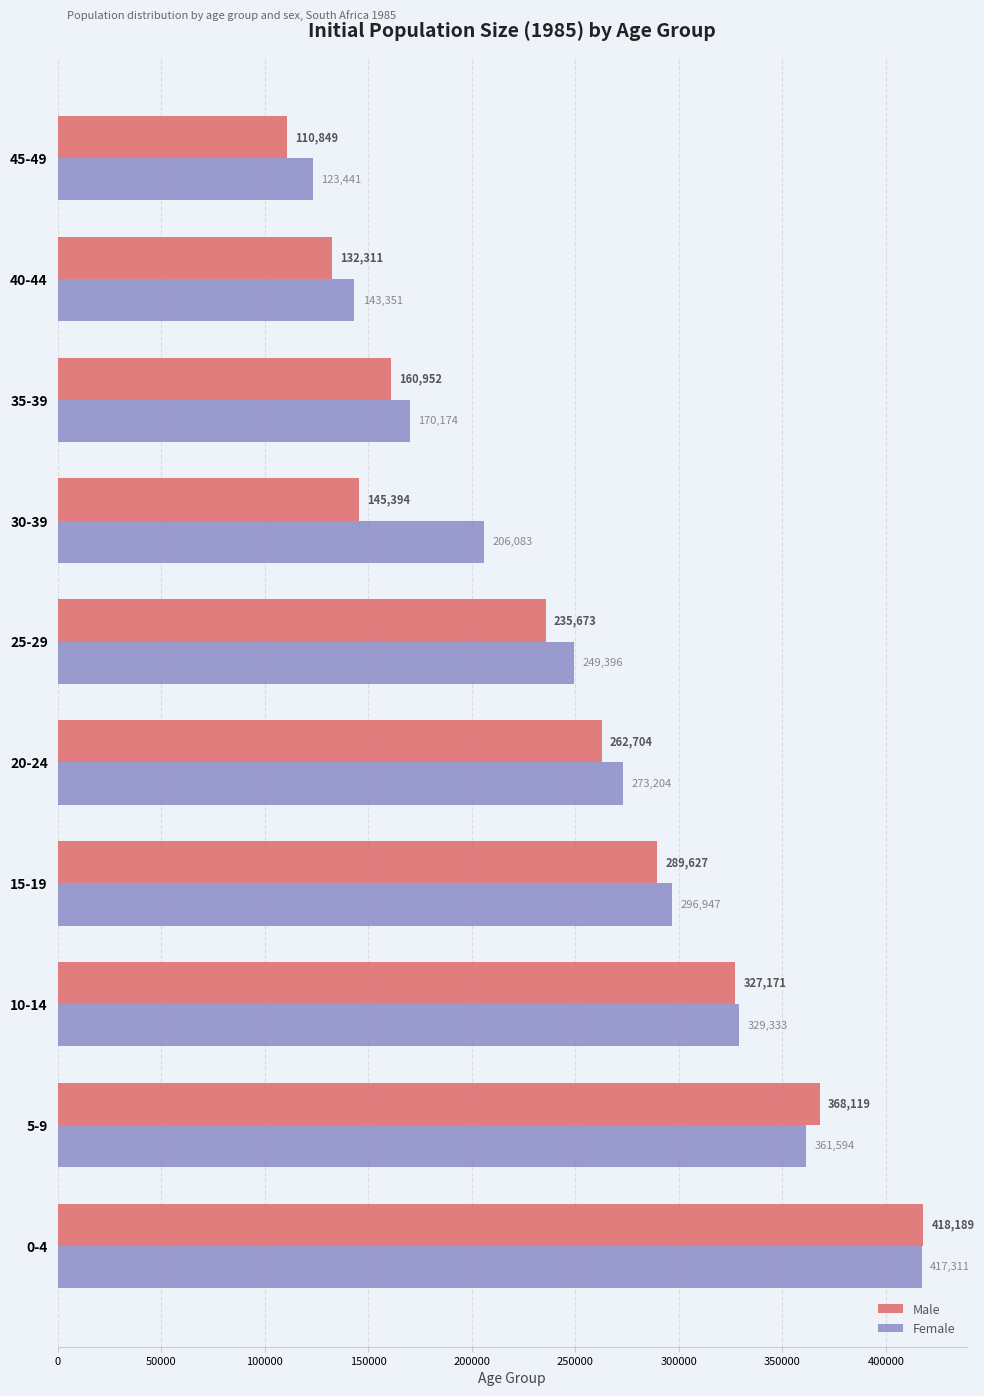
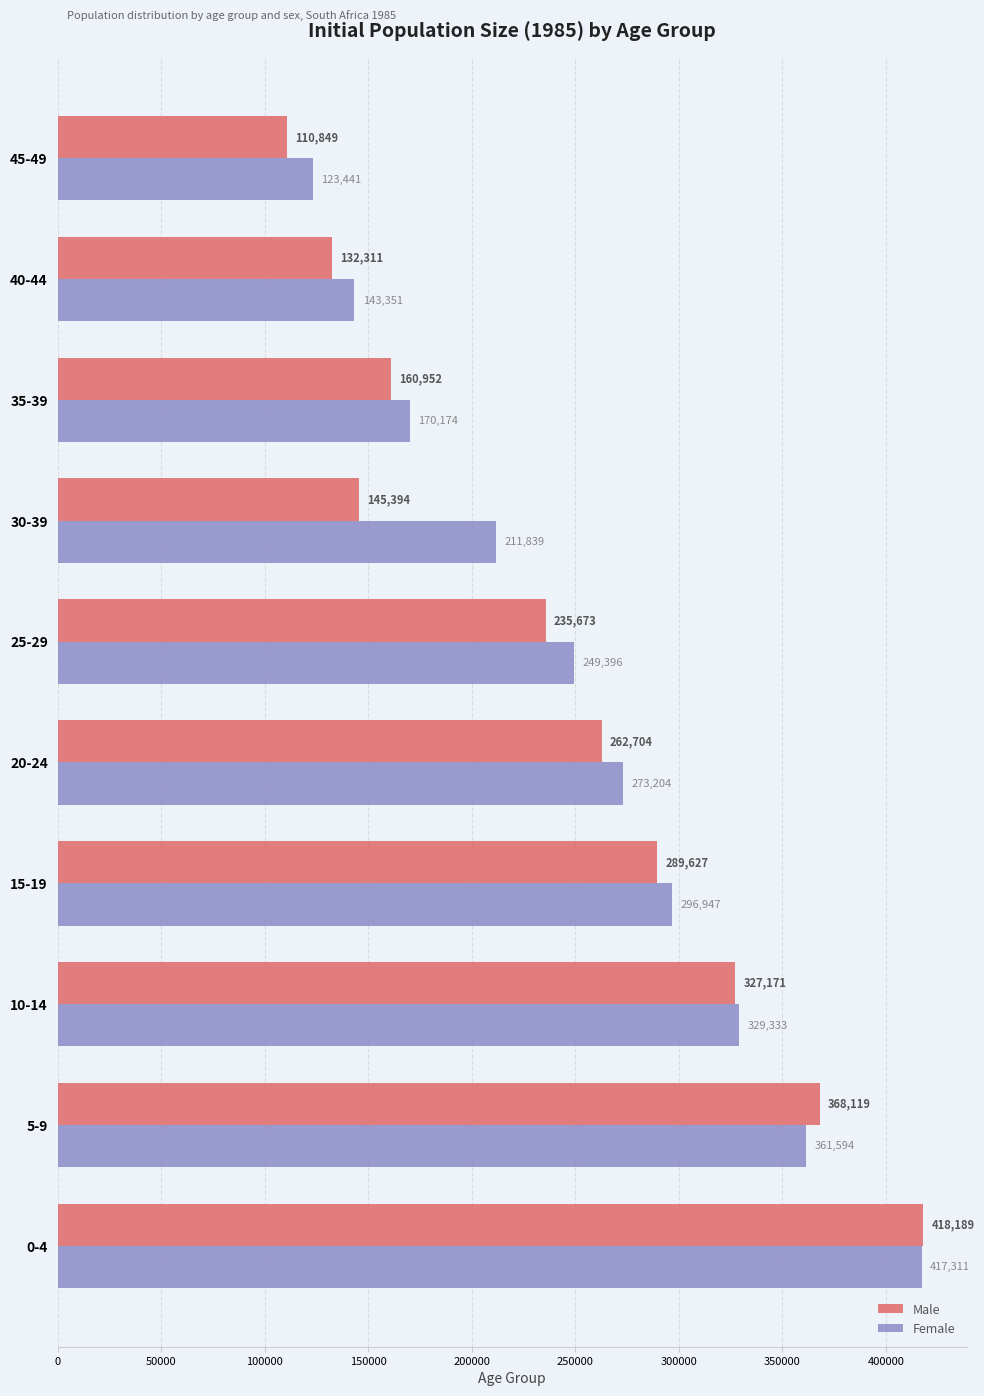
Female, 30-39: 206,083 -> 211,839
